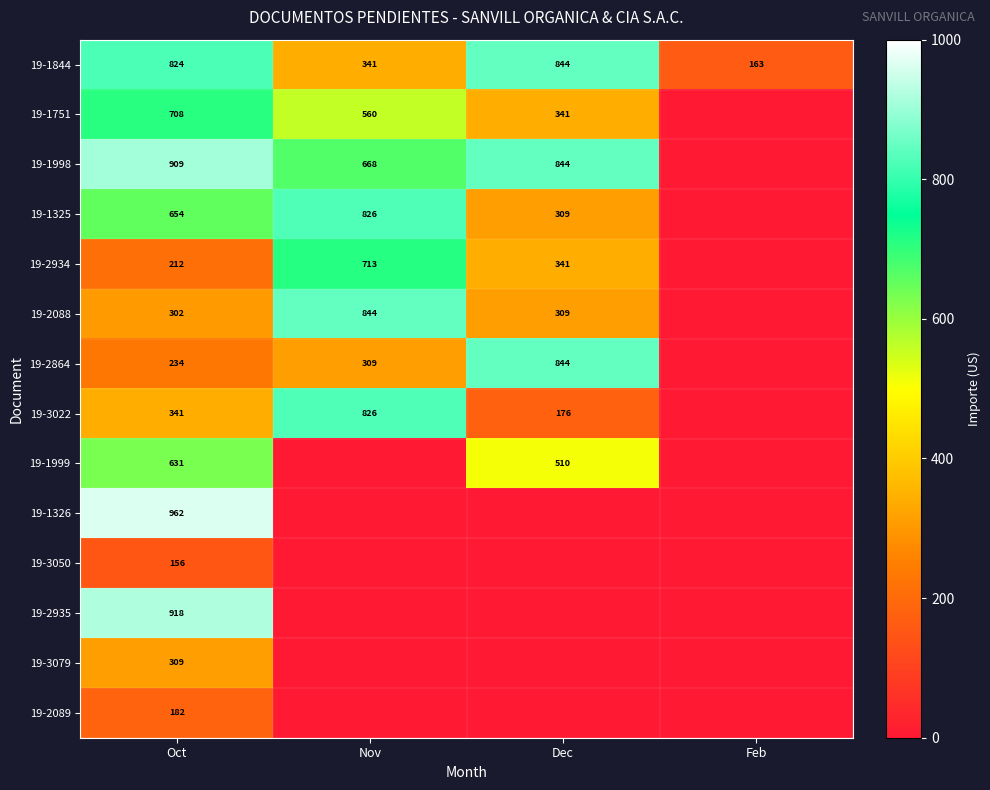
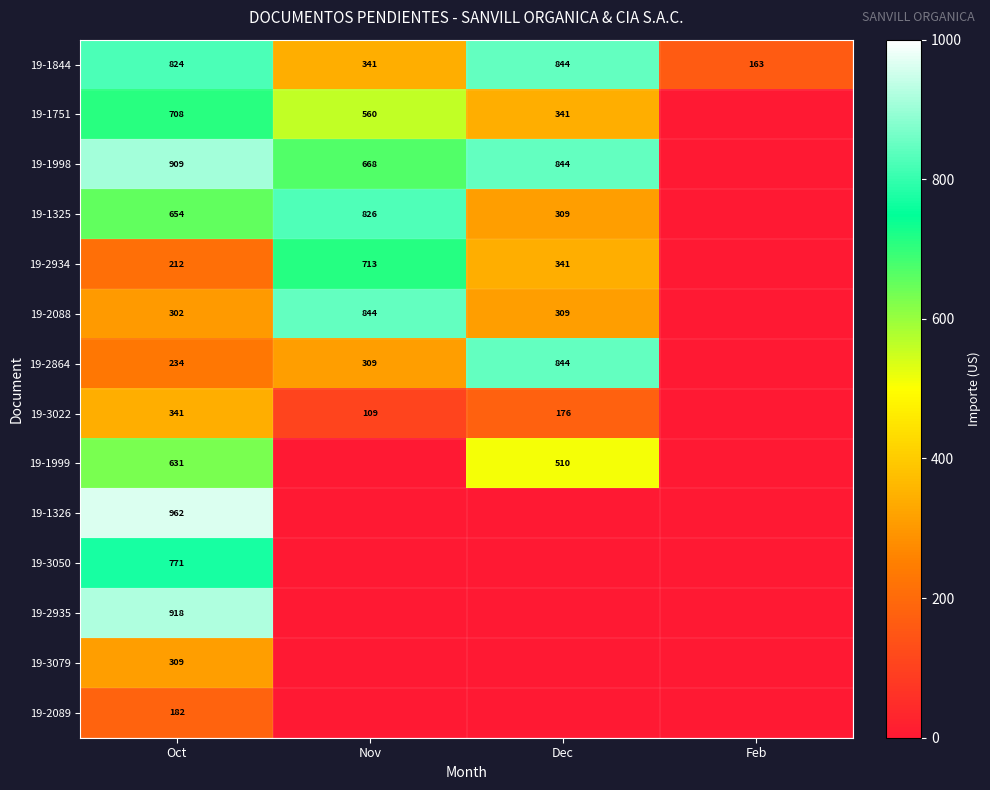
19-3022, Nov: 826 -> 109
19-3050, Oct: 156 -> 771
